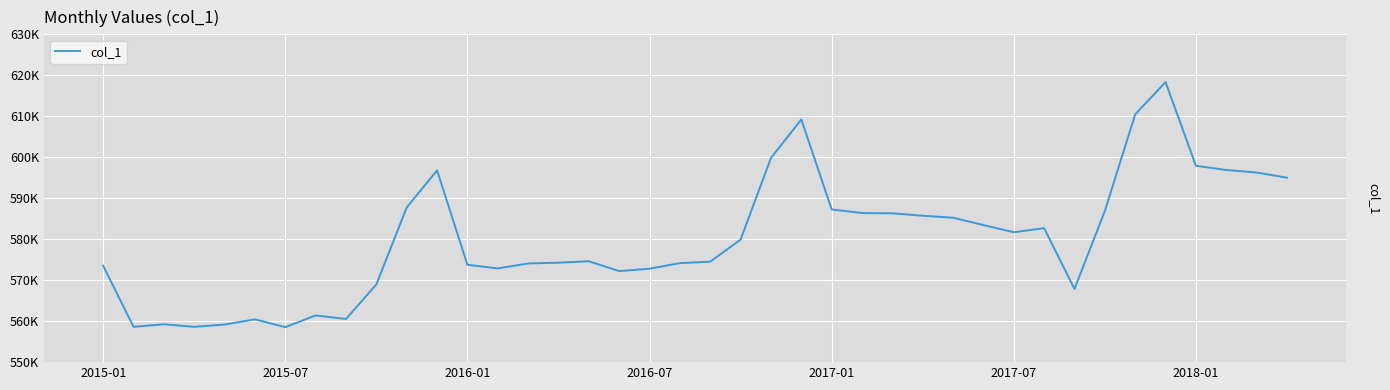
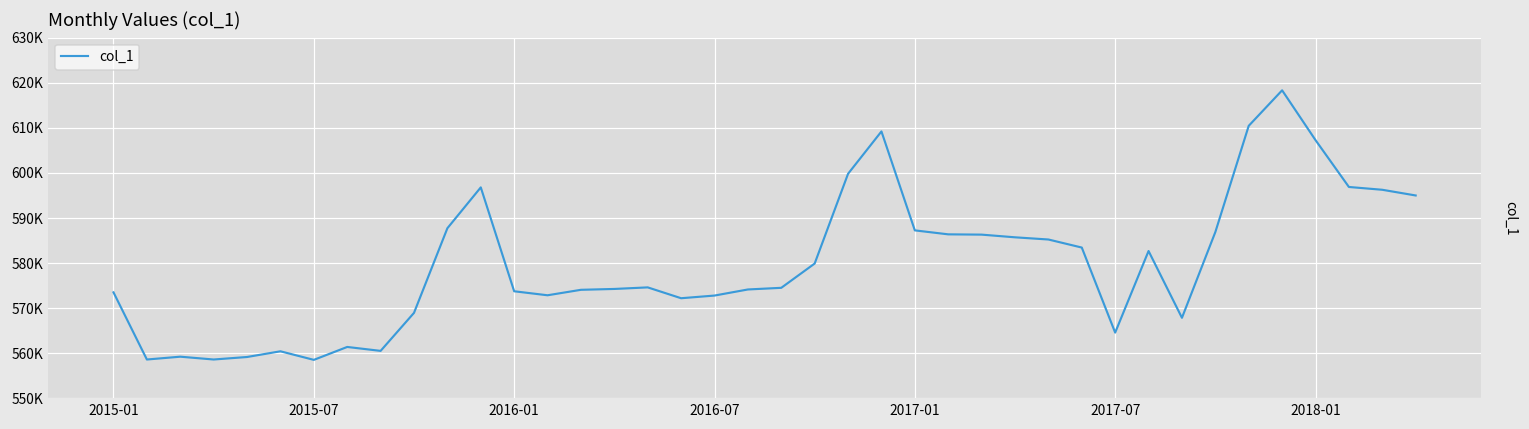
2017-07: 582000 -> 565000
2018-01: 598000 -> 607000
